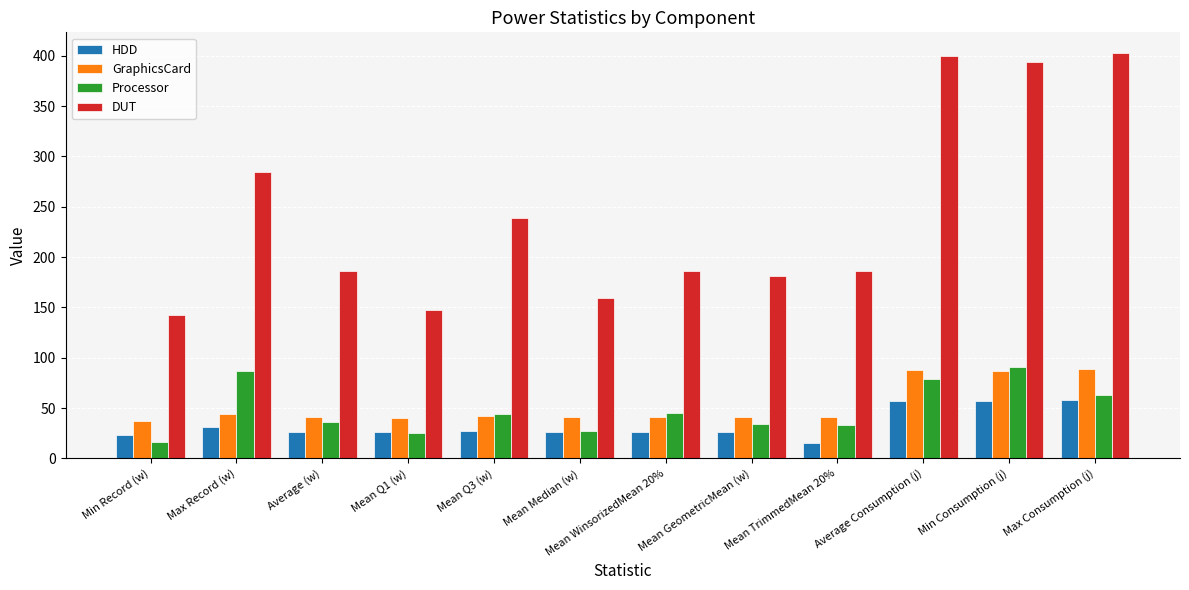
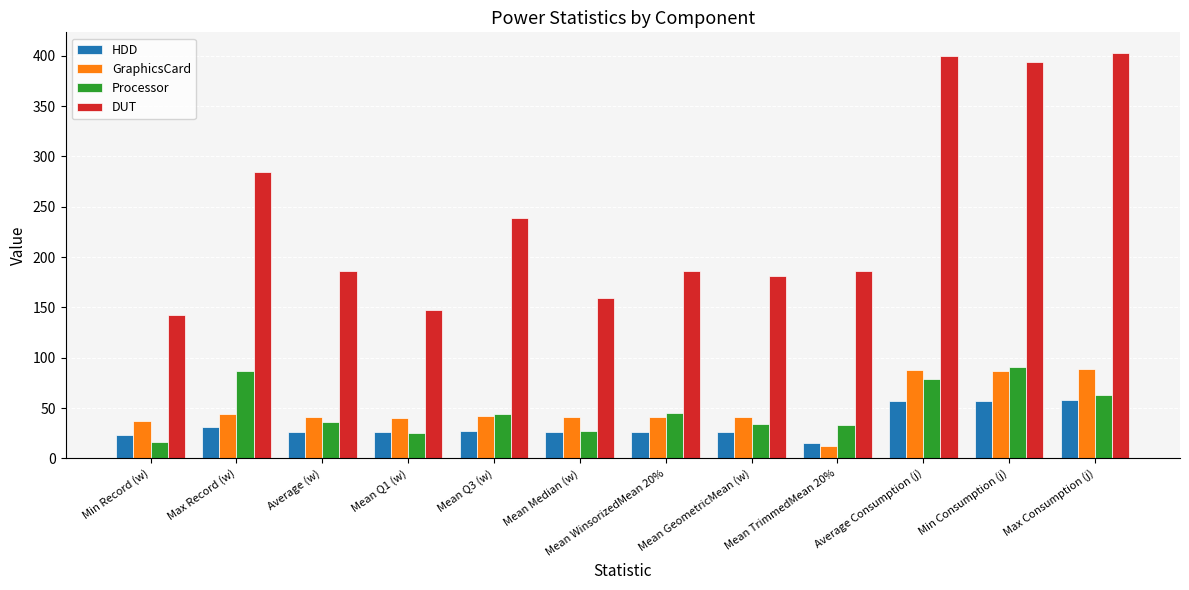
GraphicsCard, Mean TrimmedMean 20%: 41 -> 12
